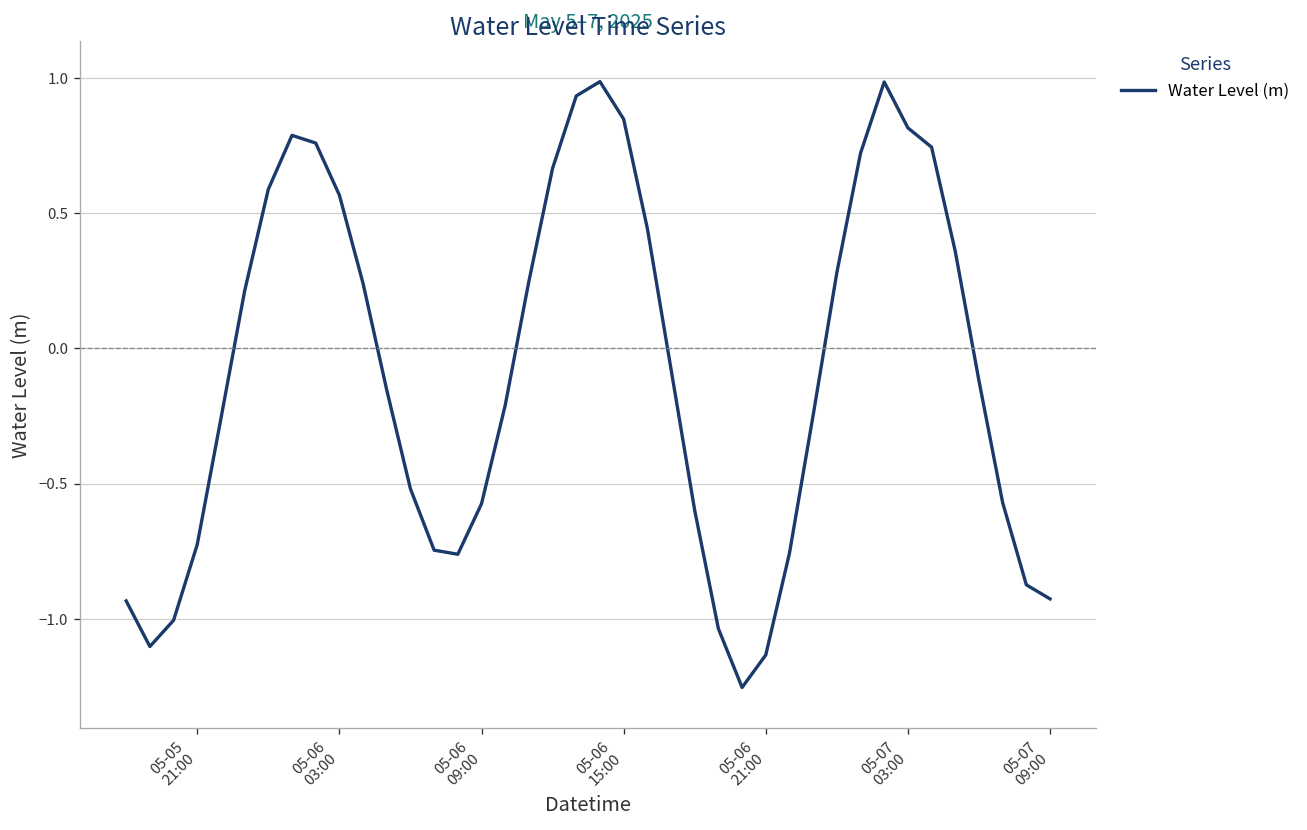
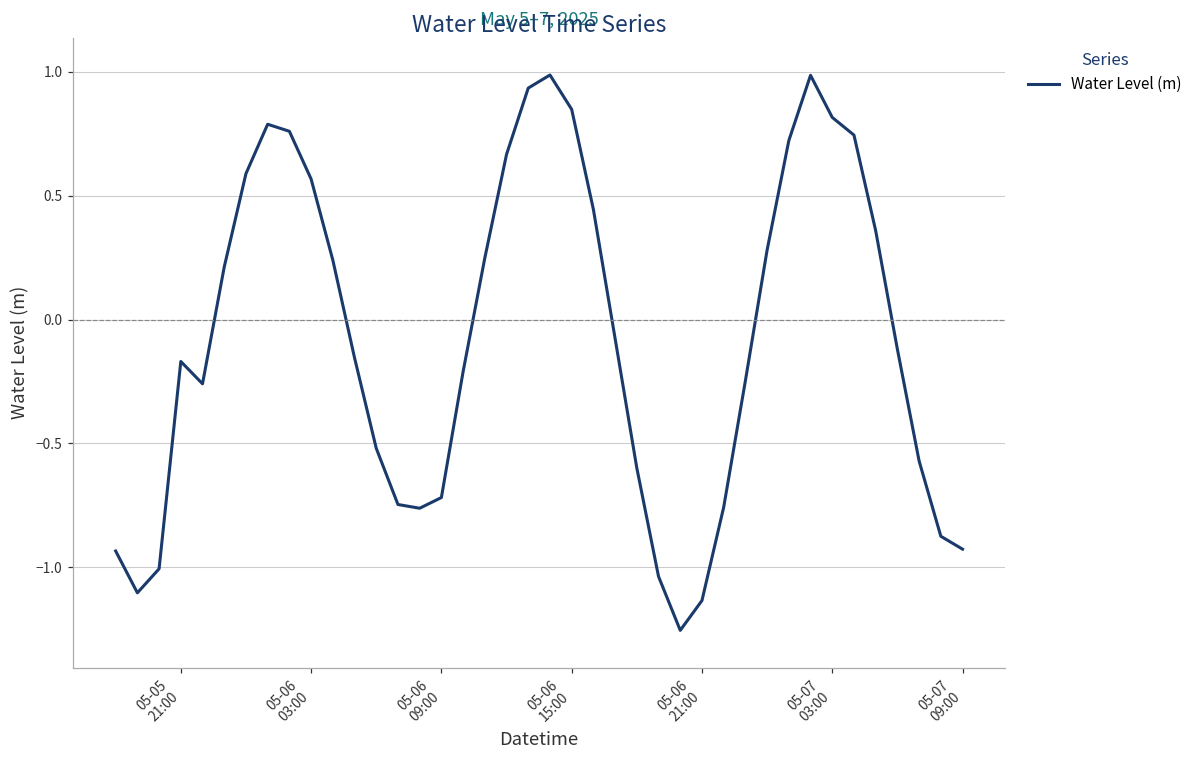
05-05 21:00: -0.73 -> -0.17
05-06 09:00: -0.57 -> -0.72
